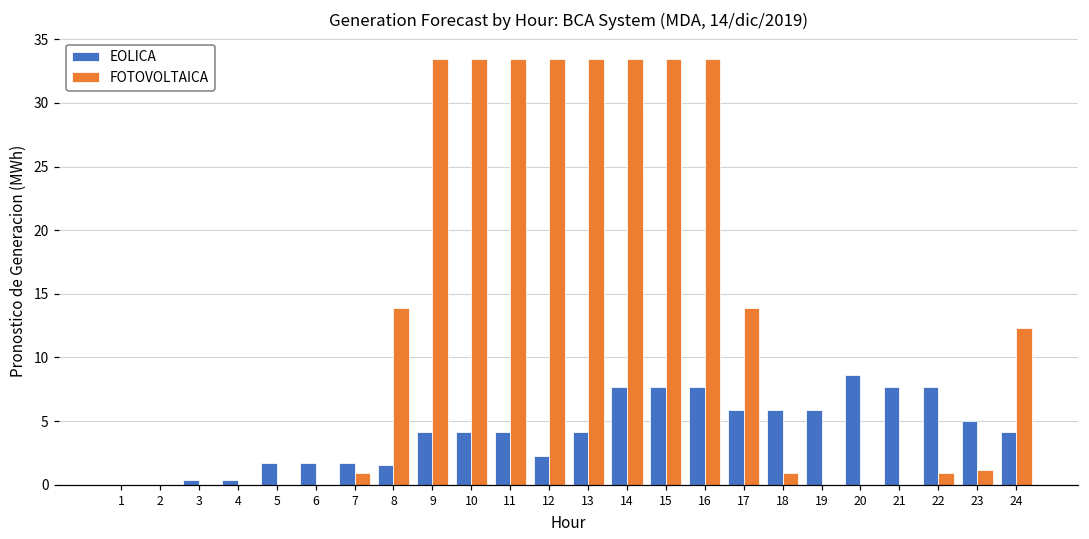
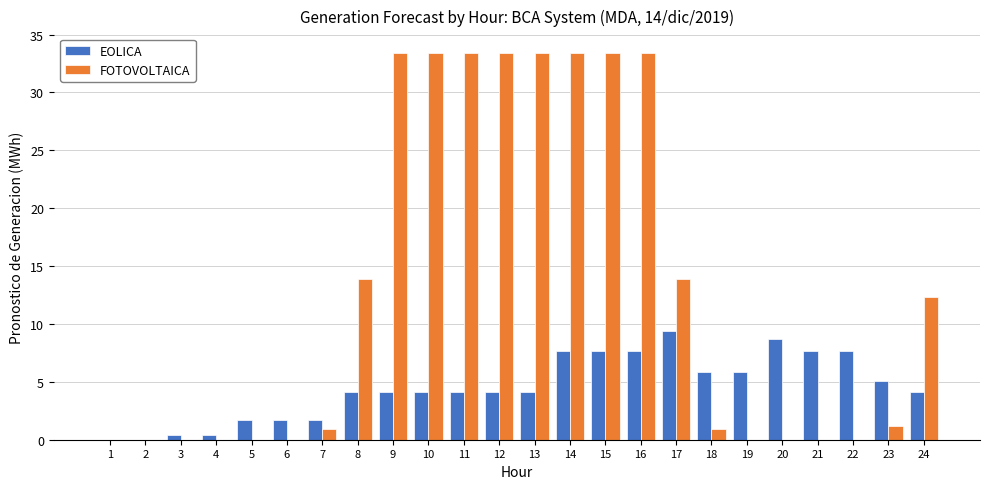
EOLICA, 8: 1.5 -> 4.2
EOLICA, 12: 2.3 -> 4.2
EOLICA, 17: 5.9 -> 9.4
FOTOVOLTAICA, 22: 0.9 -> 0.0
